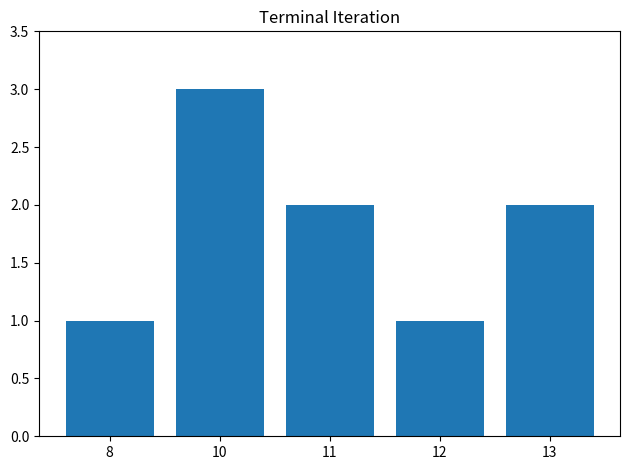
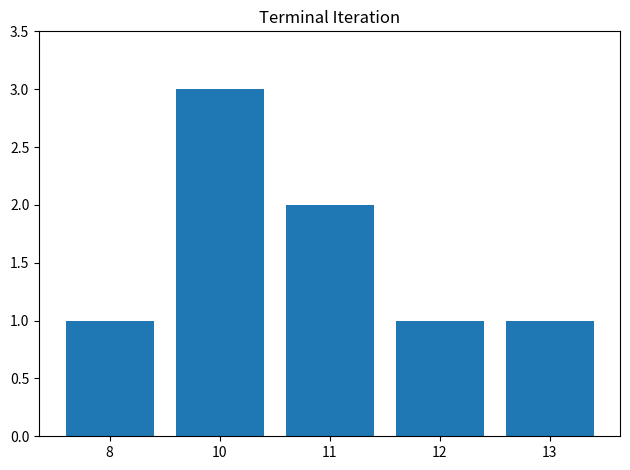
13: 2 -> 1
